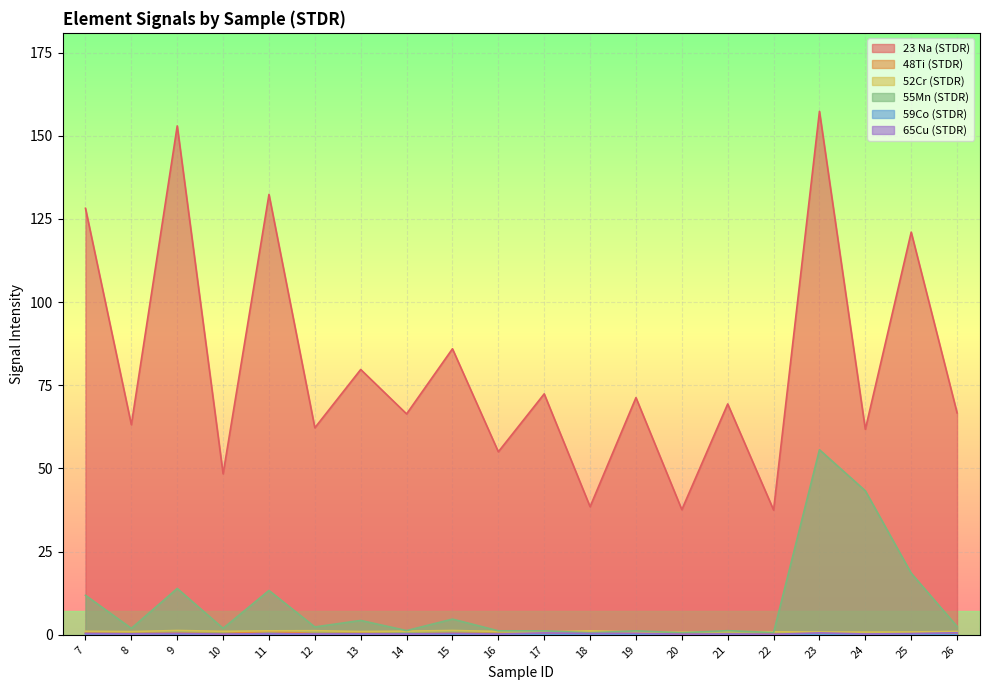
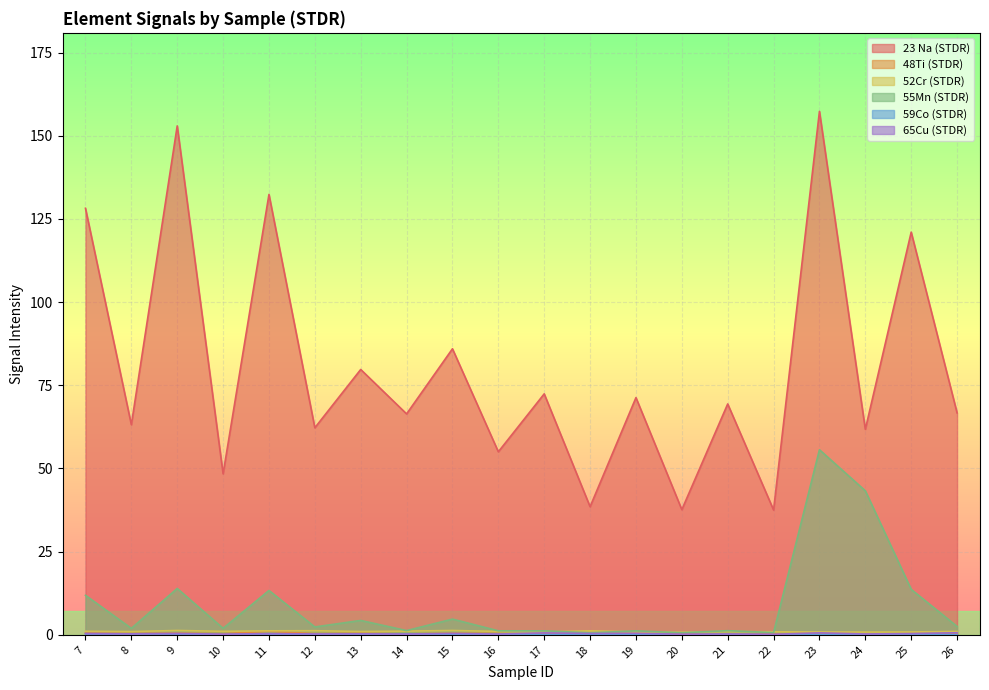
55Mn (STDR), 25: 19 -> 14
